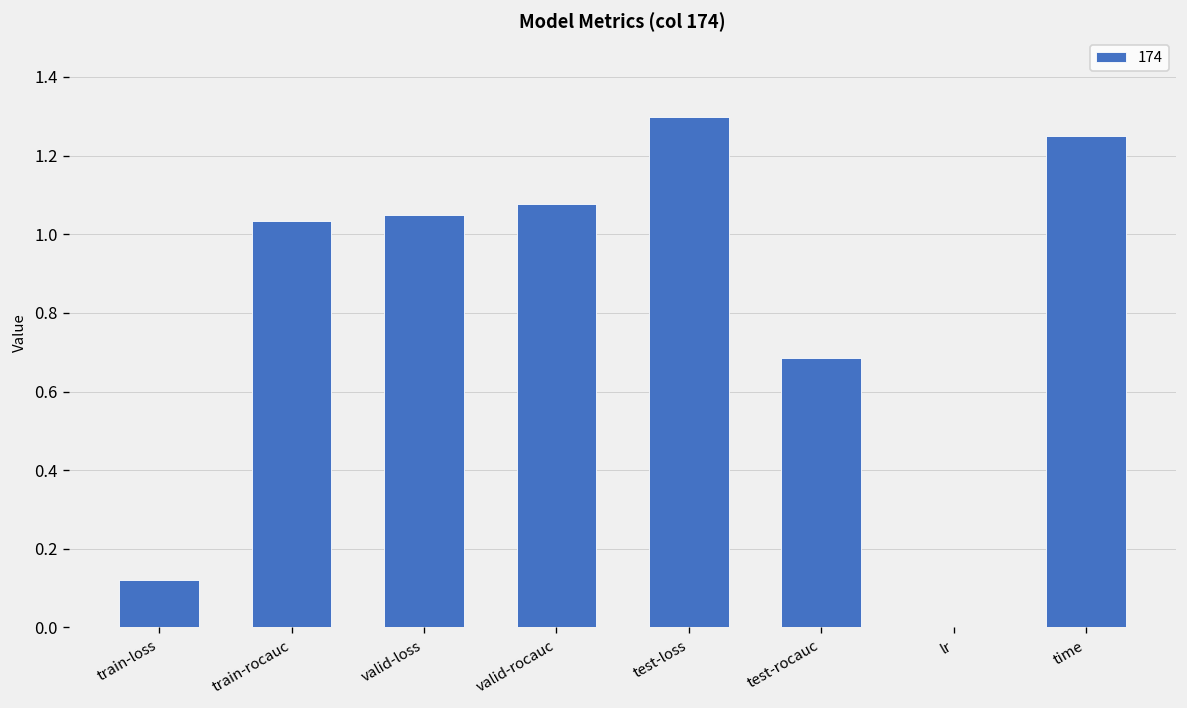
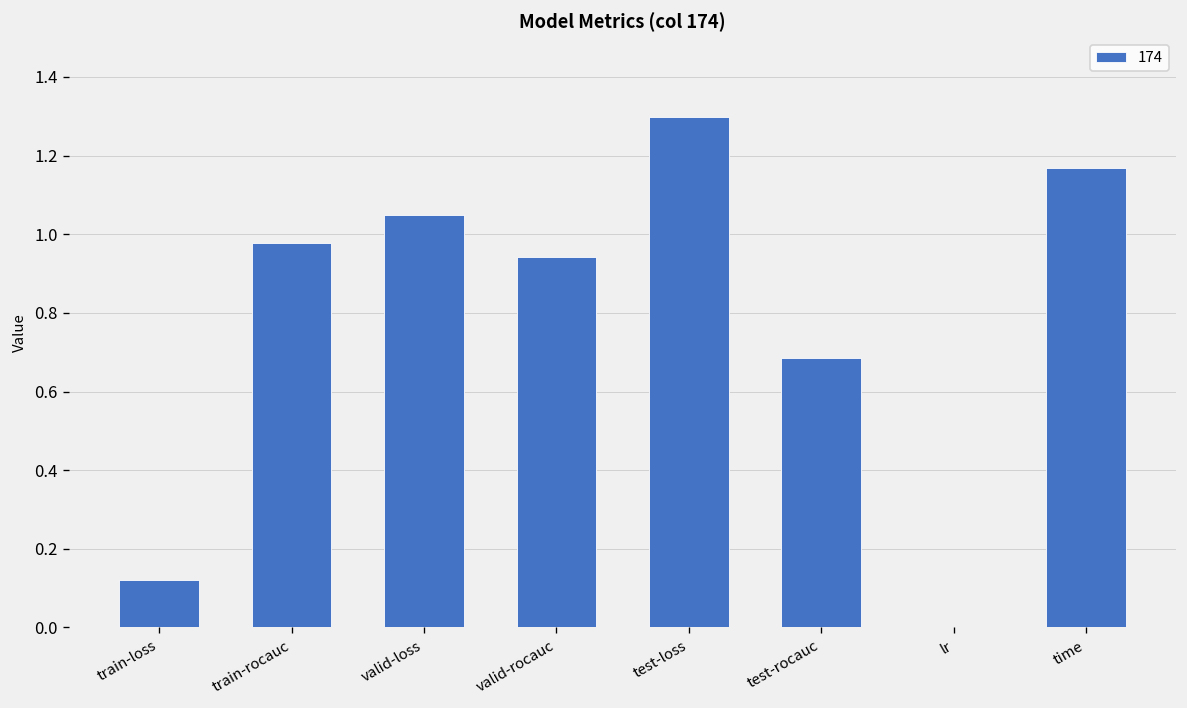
train-rocauc: 1.03 -> 0.98
valid-rocauc: 1.08 -> 0.94
time: 1.25 -> 1.17
